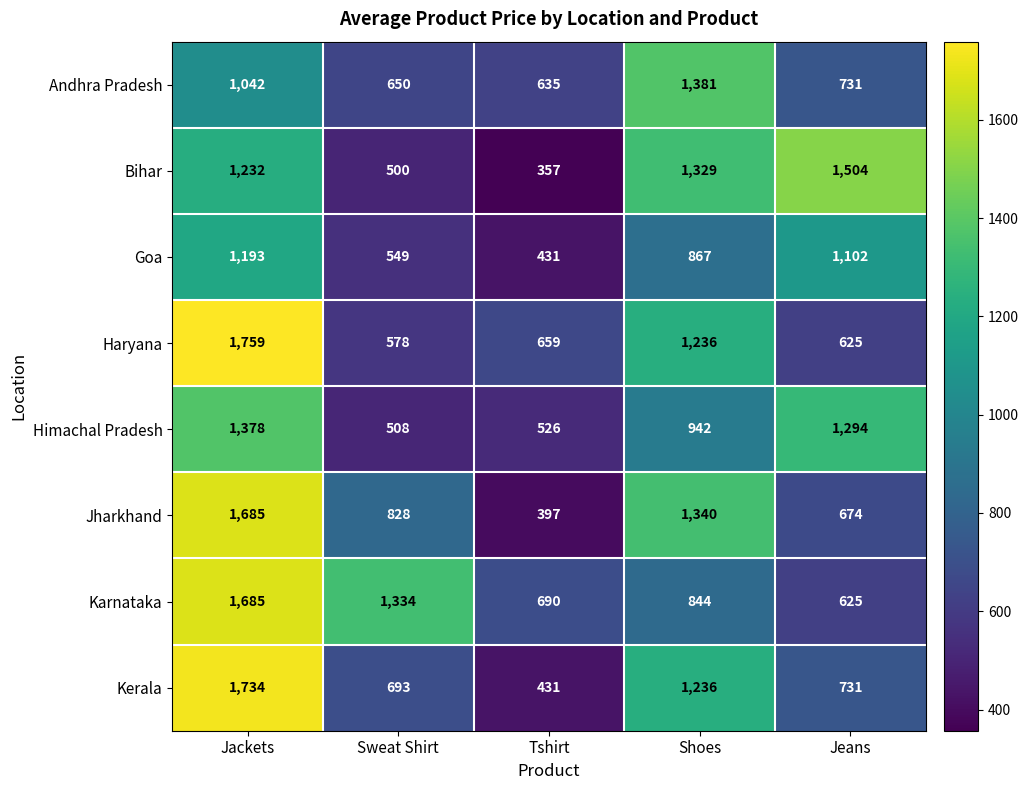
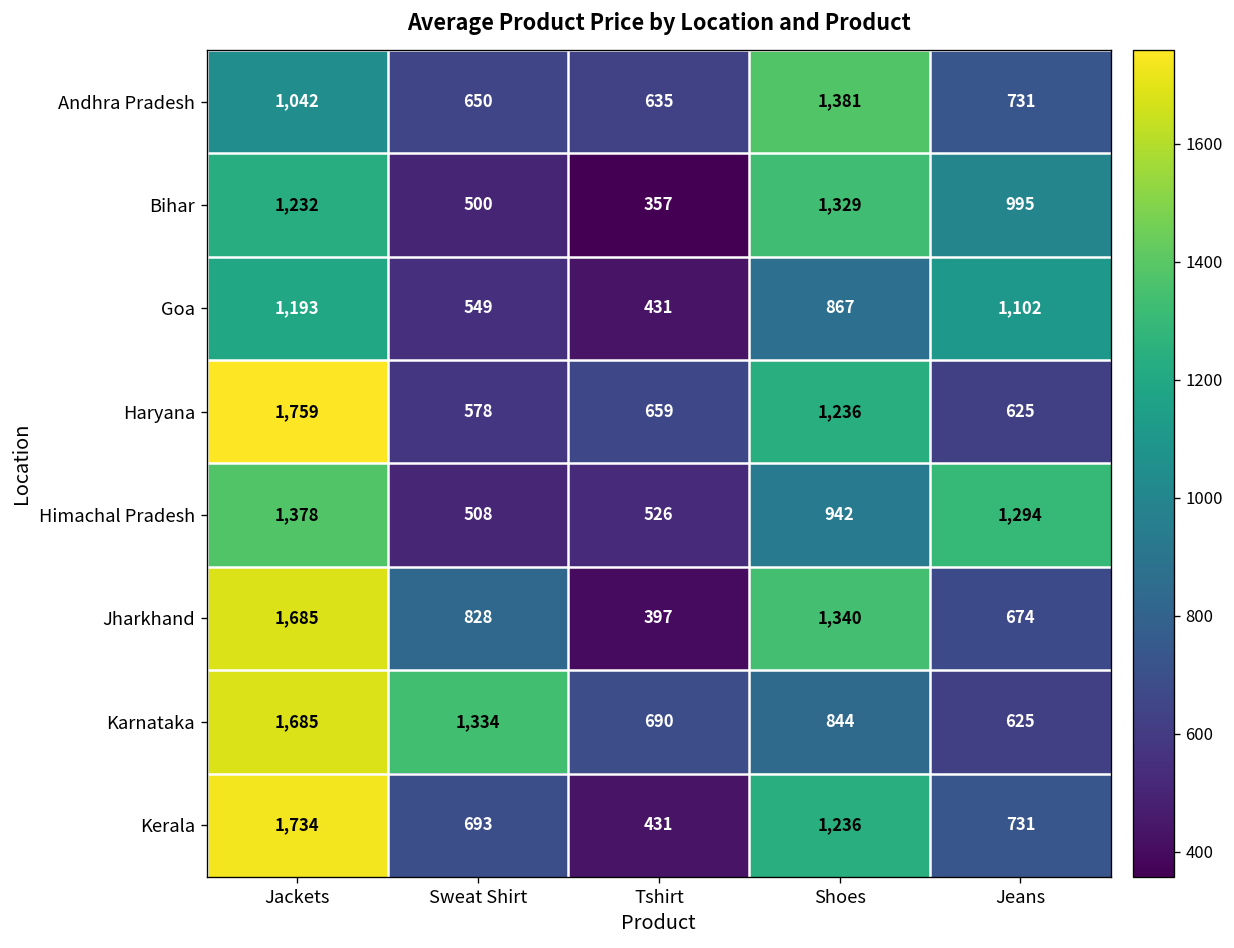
Bihar, Jeans: 1,504 -> 995
